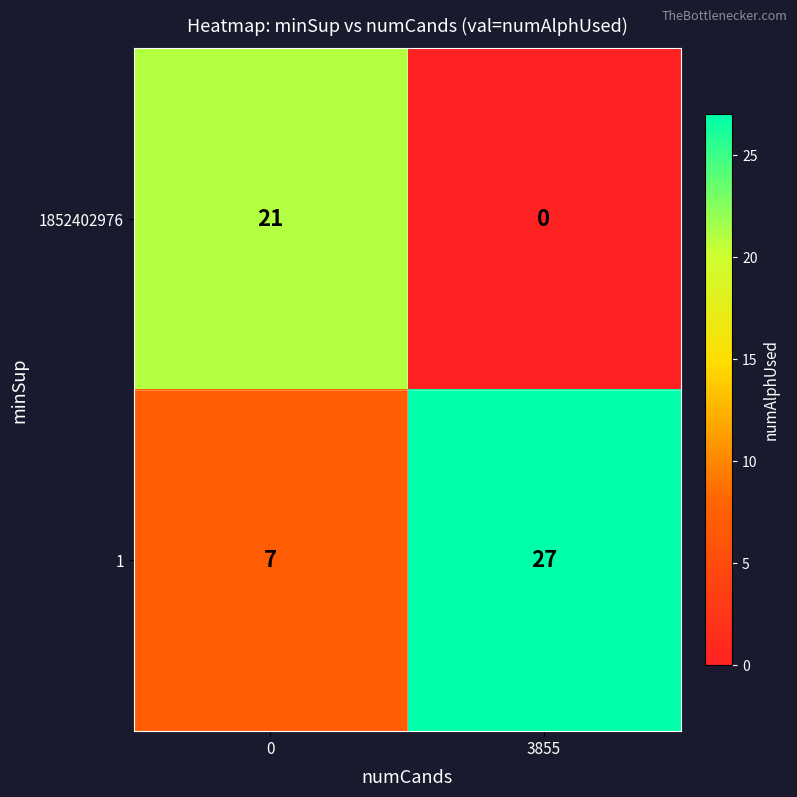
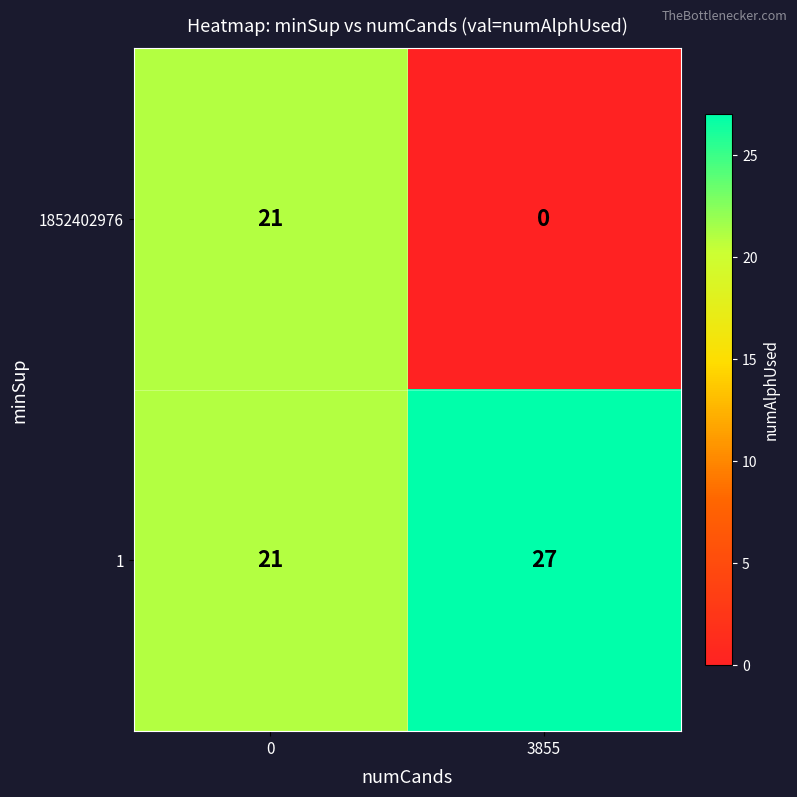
1, 0: 7 -> 21
